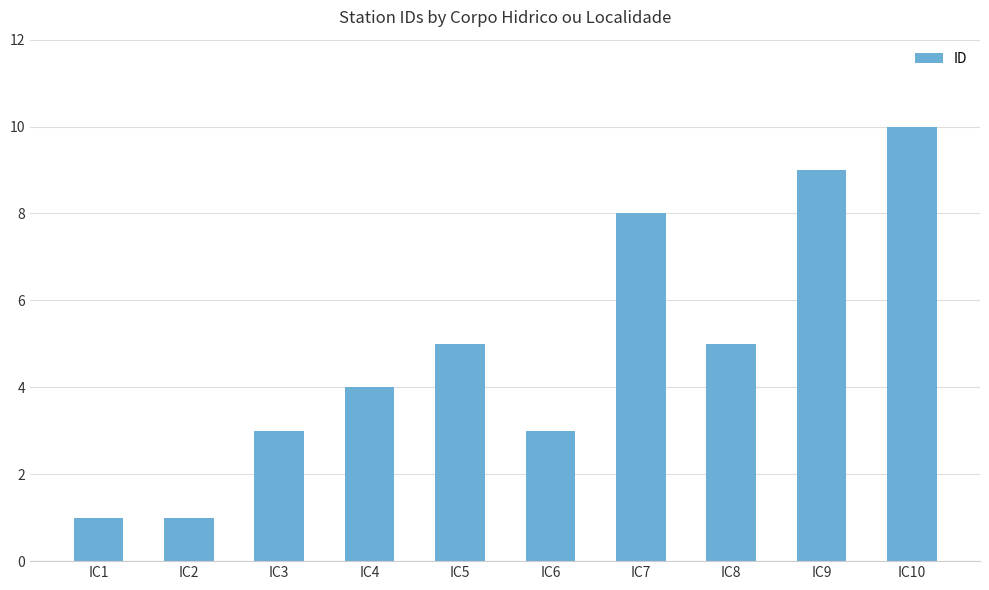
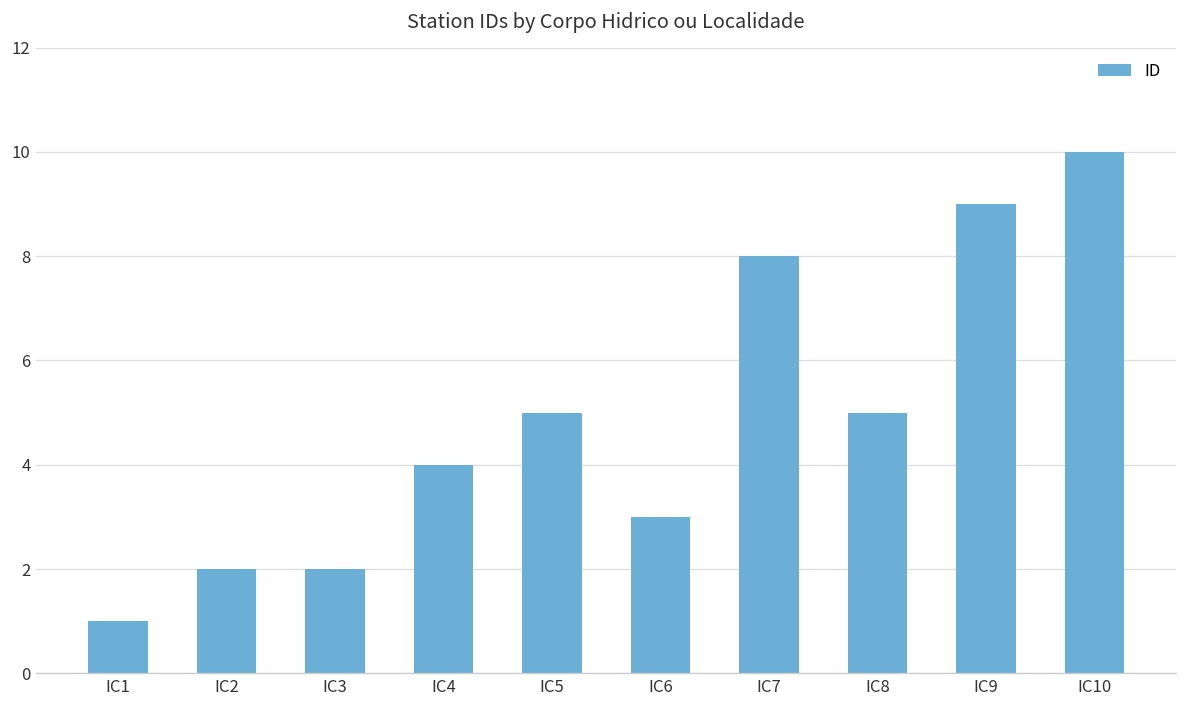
IC2: 1 -> 2
IC3: 3 -> 2
